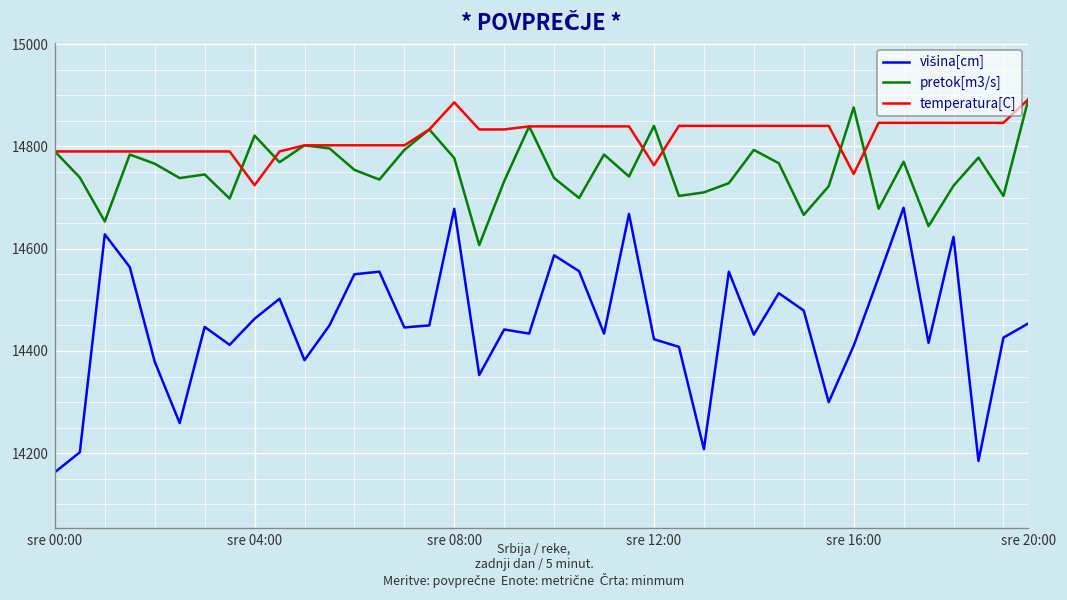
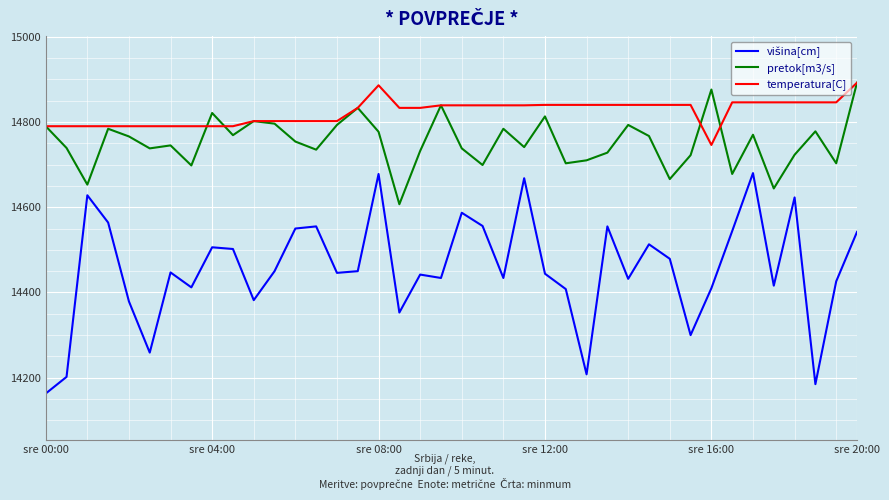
višina[cm], sre 04:00: 14460 -> 14510
temperatura[C], sre 04:00: 14720 -> 14790
višina[cm], sre 12:00: 14420 -> 14440
pretok[m3/s], sre 12:00: 14840 -> 14810
temperatura[C], sre 12:00: 14760 -> 14840
višina[cm], sre 20:00: 14450 -> 14540
